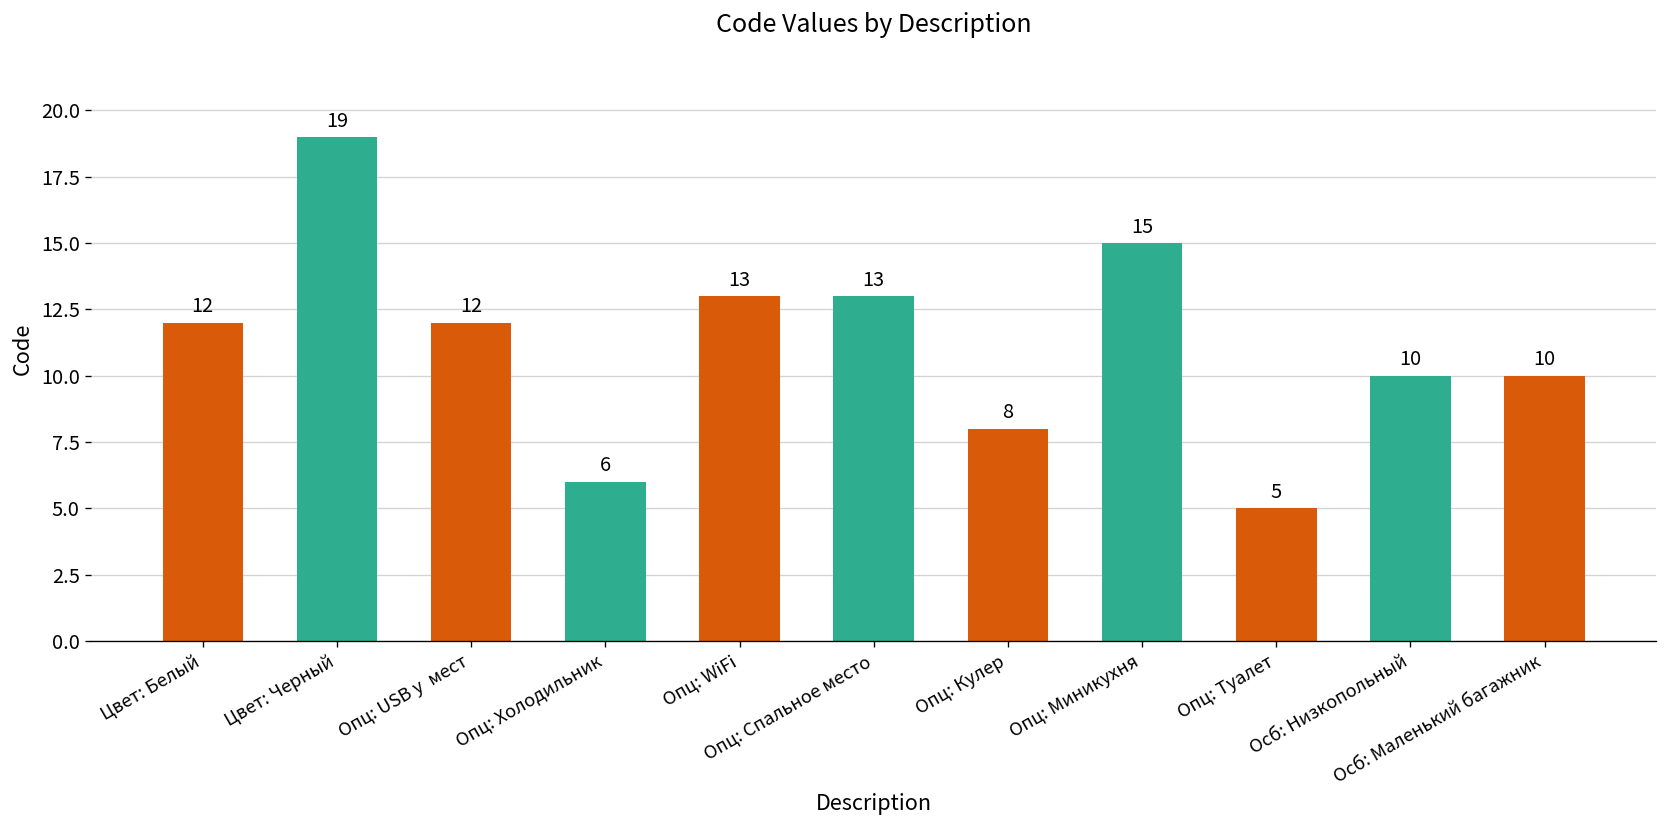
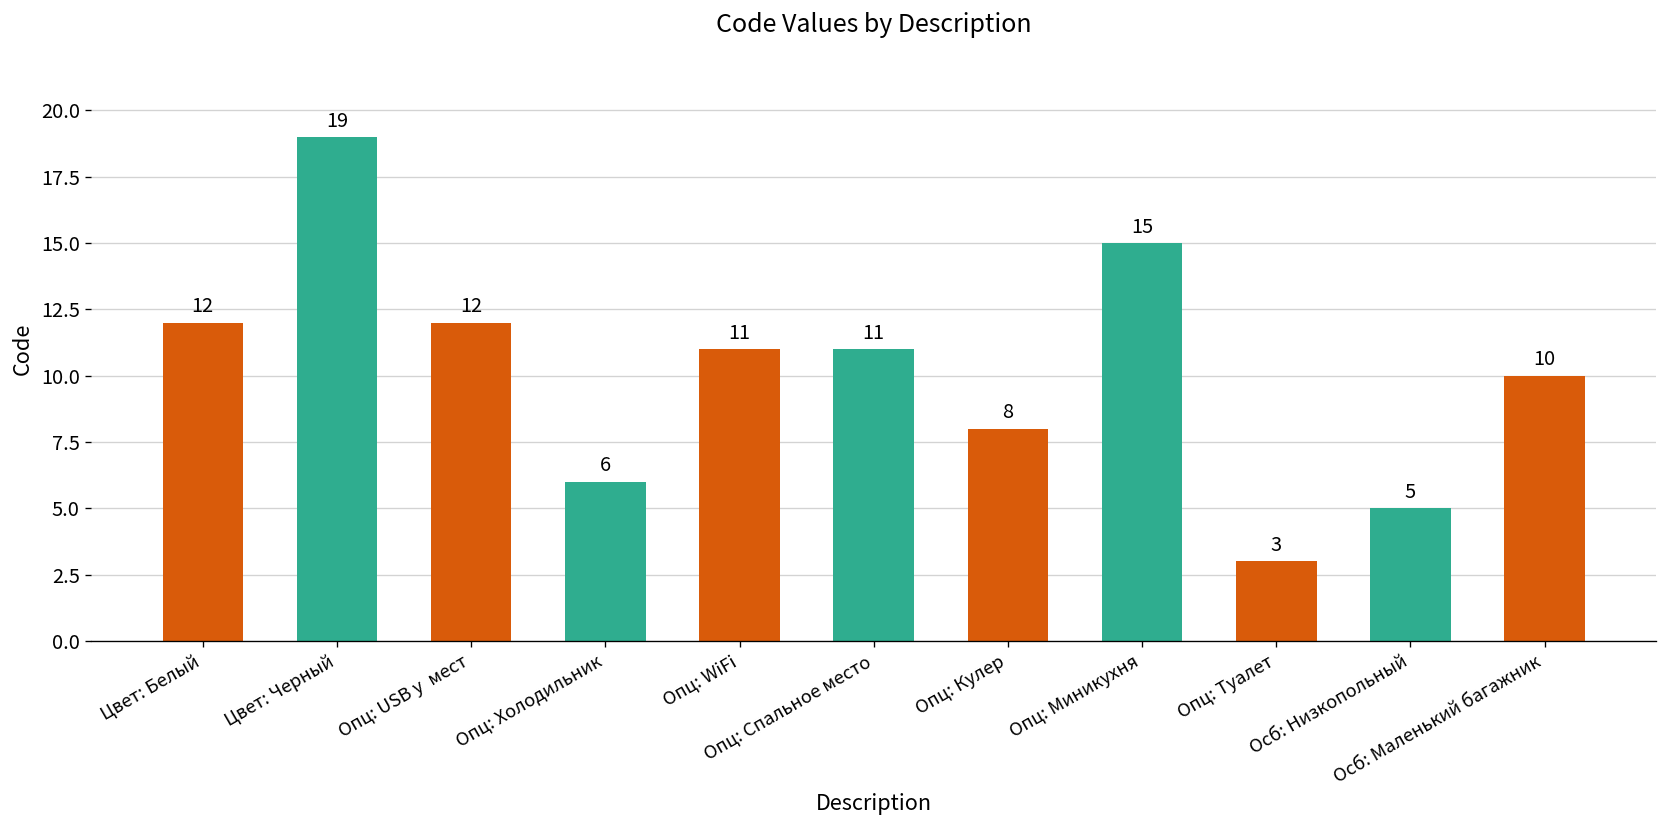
Опц: WiFi: 13 -> 11
Опц: Спальное место: 13 -> 11
Опц: Туалет: 5 -> 3
Осб: Низкопольный: 10 -> 5
